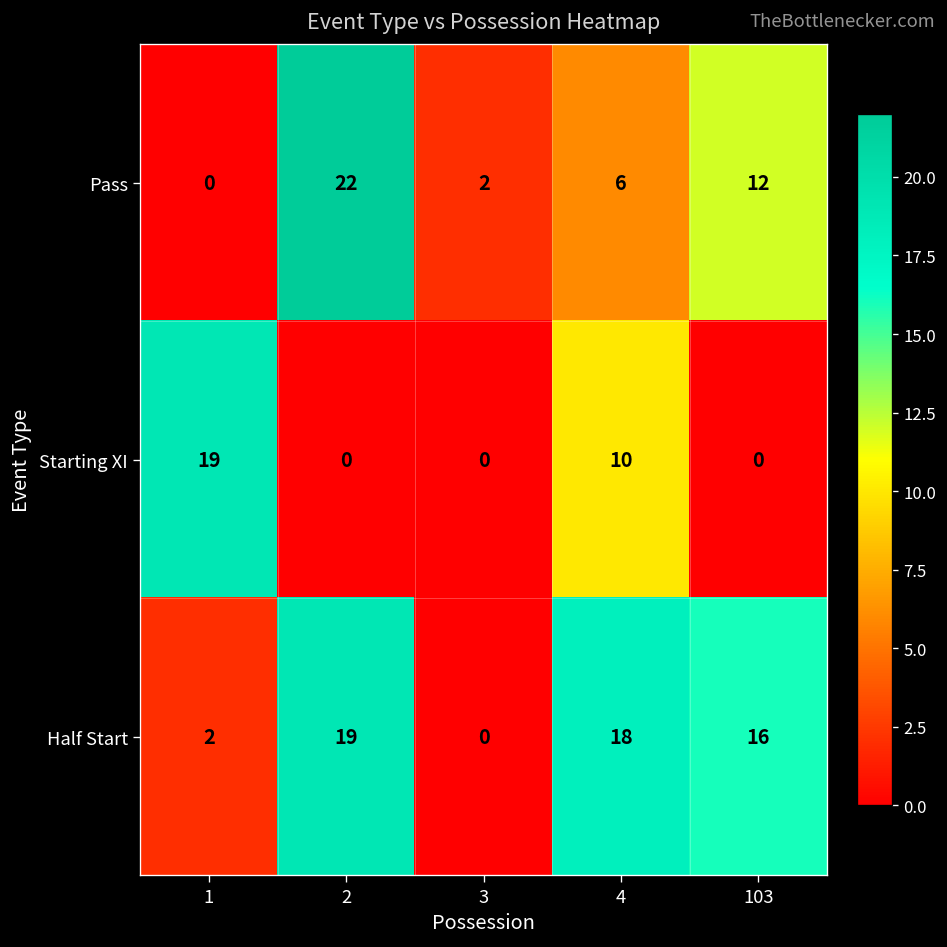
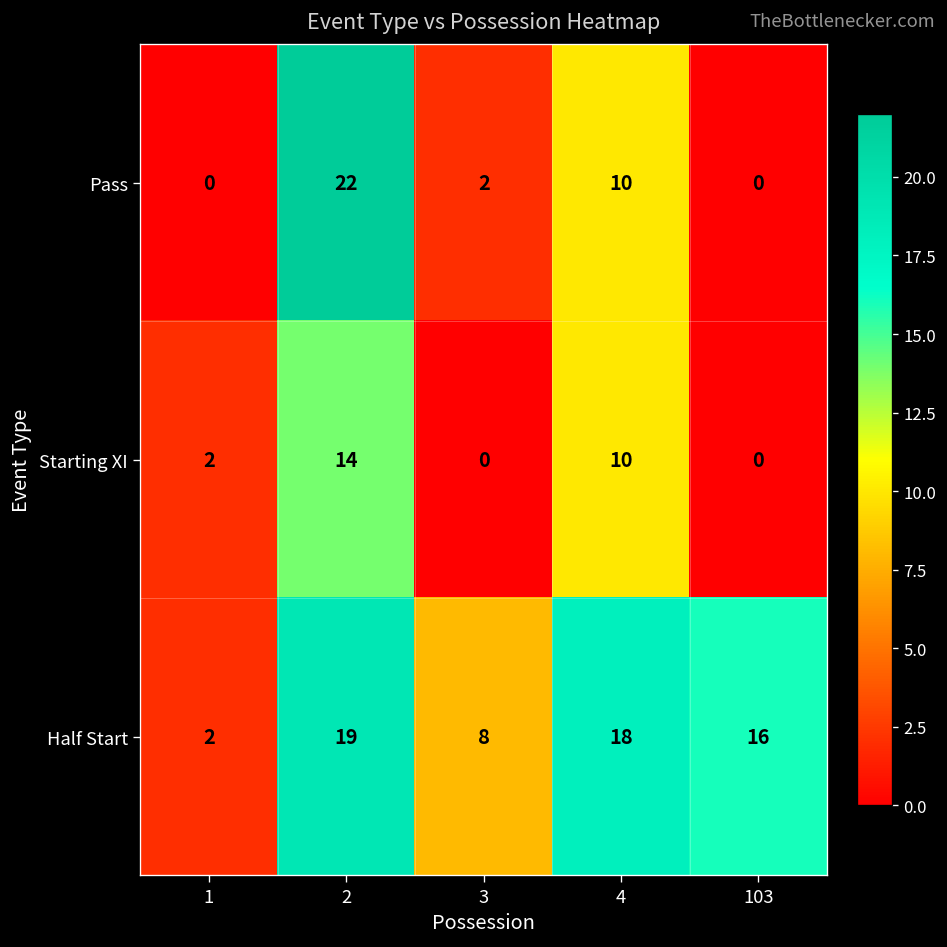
Pass, 4: 6 -> 10
Pass, 103: 12 -> 0
Starting XI, 1: 19 -> 2
Starting XI, 2: 0 -> 14
Half Start, 3: 0 -> 8
